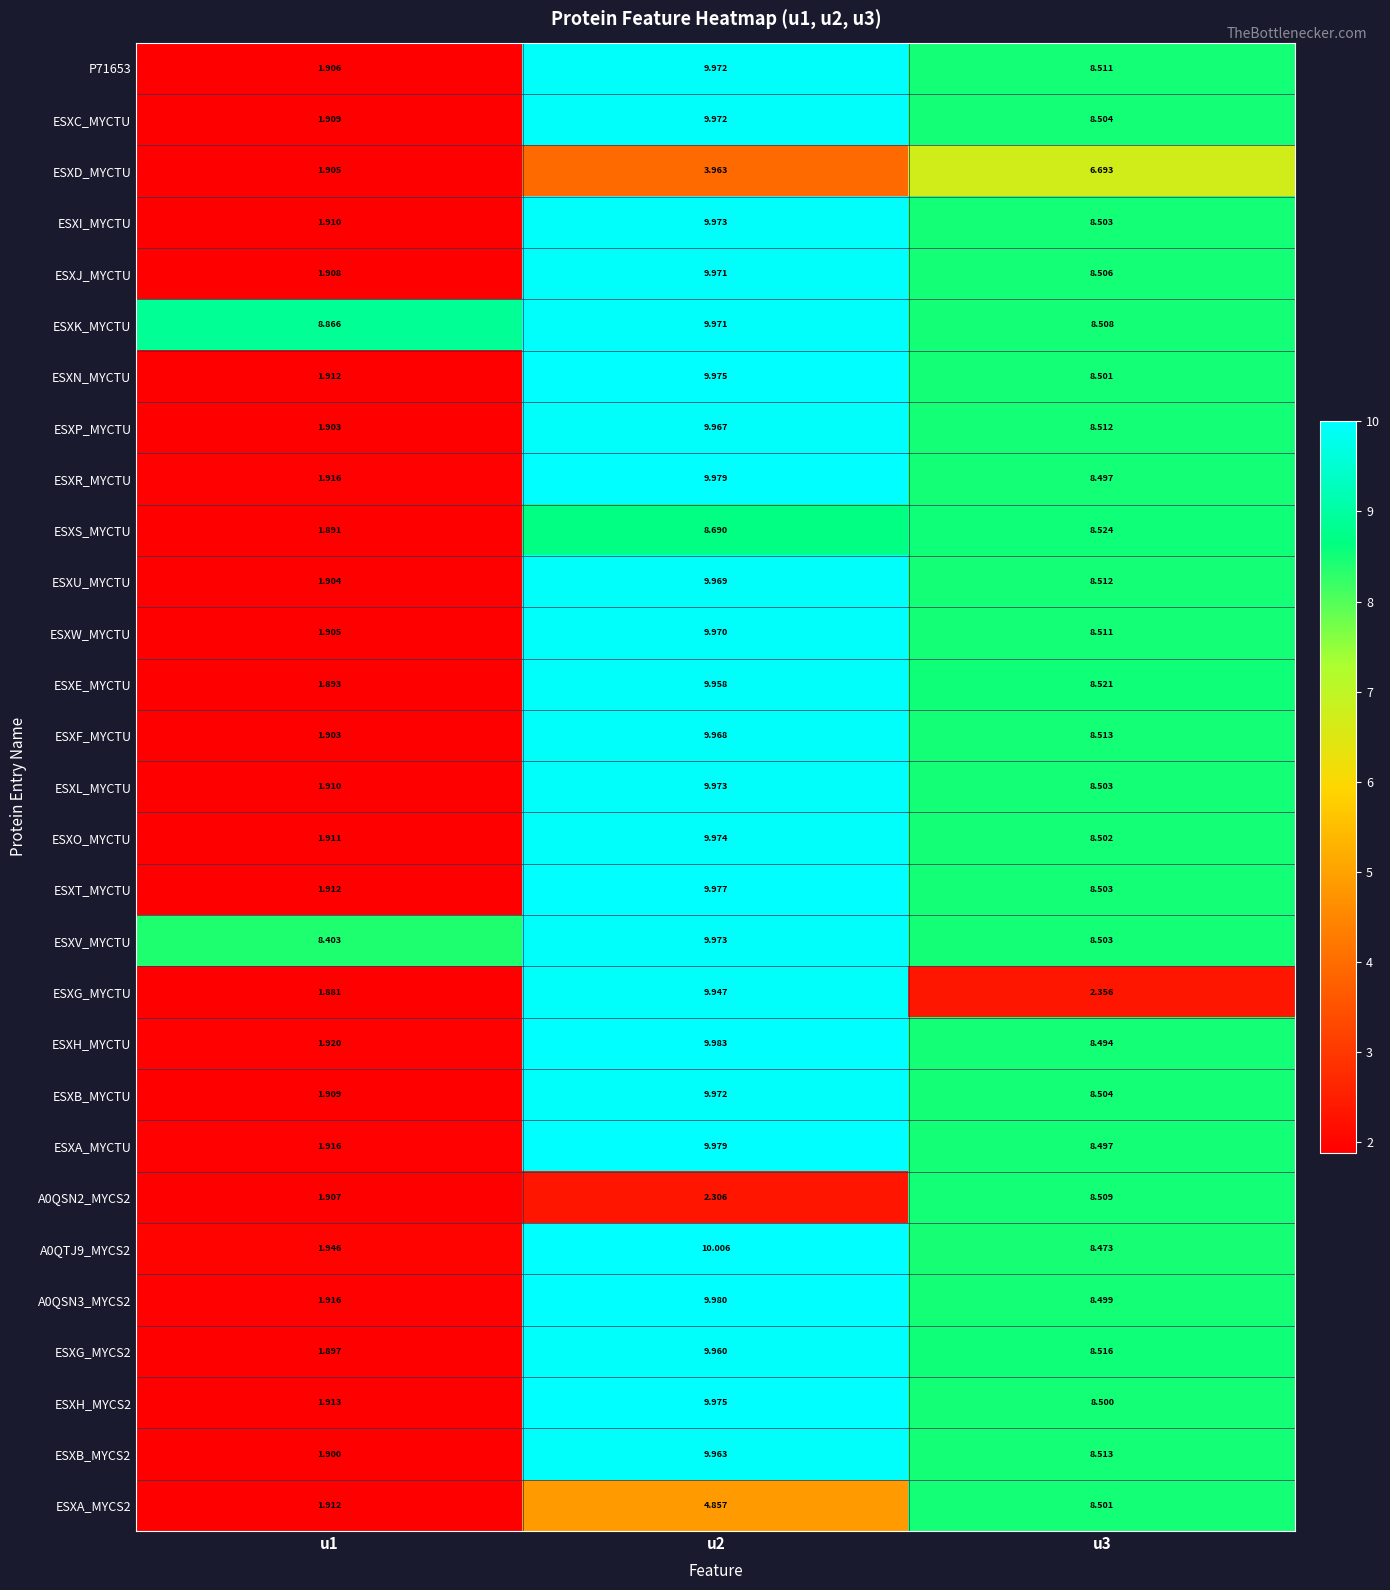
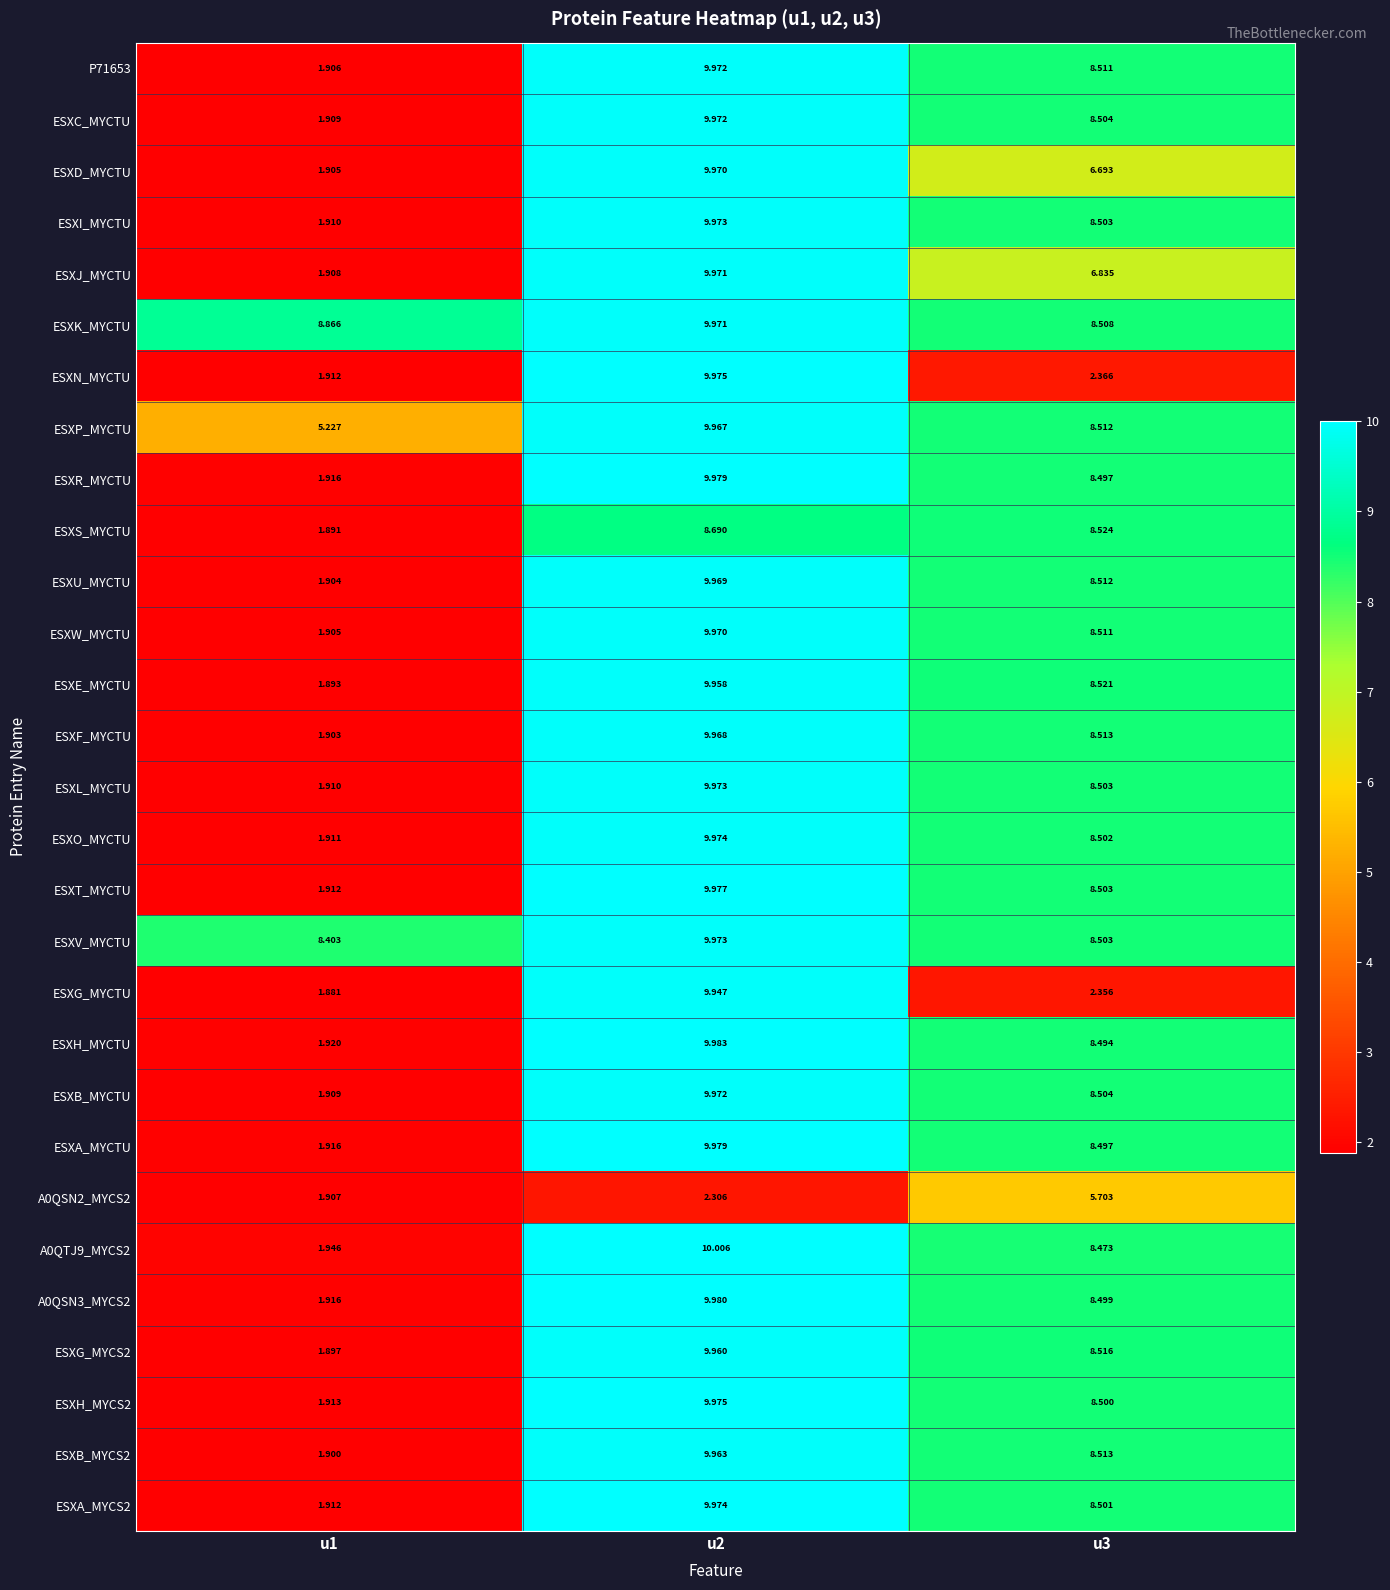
ESXD_MYCTU, u2: 3.963 -> 9.970
ESXJ_MYCTU, u3: 8.506 -> 6.835
ESXN_MYCTU, u3: 8.501 -> 2.366
ESXP_MYCTU, u1: 1.903 -> 5.227
A0QSN2_MYCS2, u3: 8.509 -> 5.703
ESXA_MYCS2, u2: 4.857 -> 9.974
